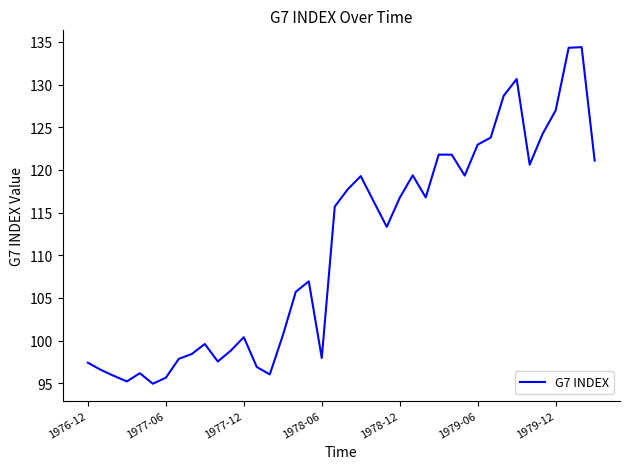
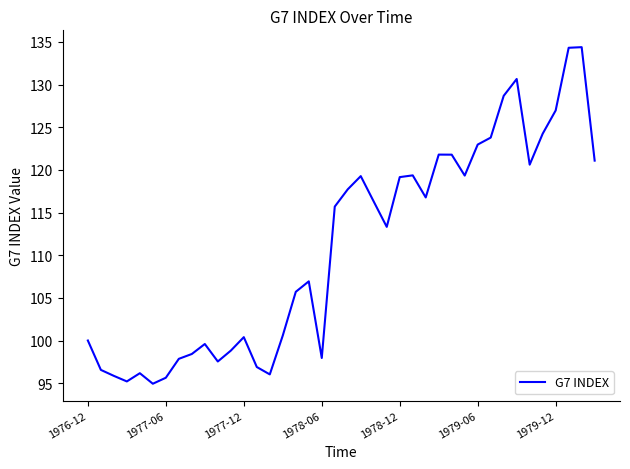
1976-12: 97 -> 100
1978-12: 117 -> 119
